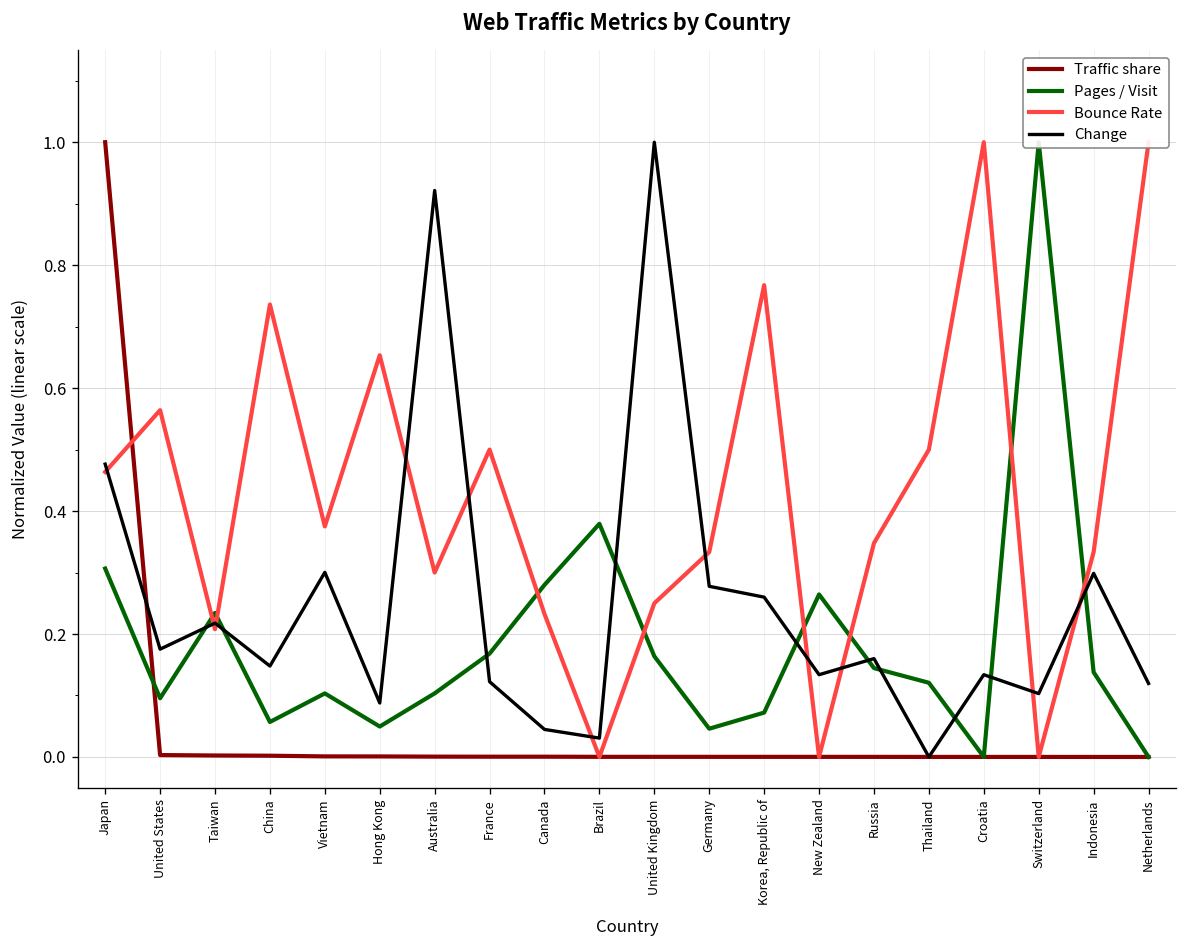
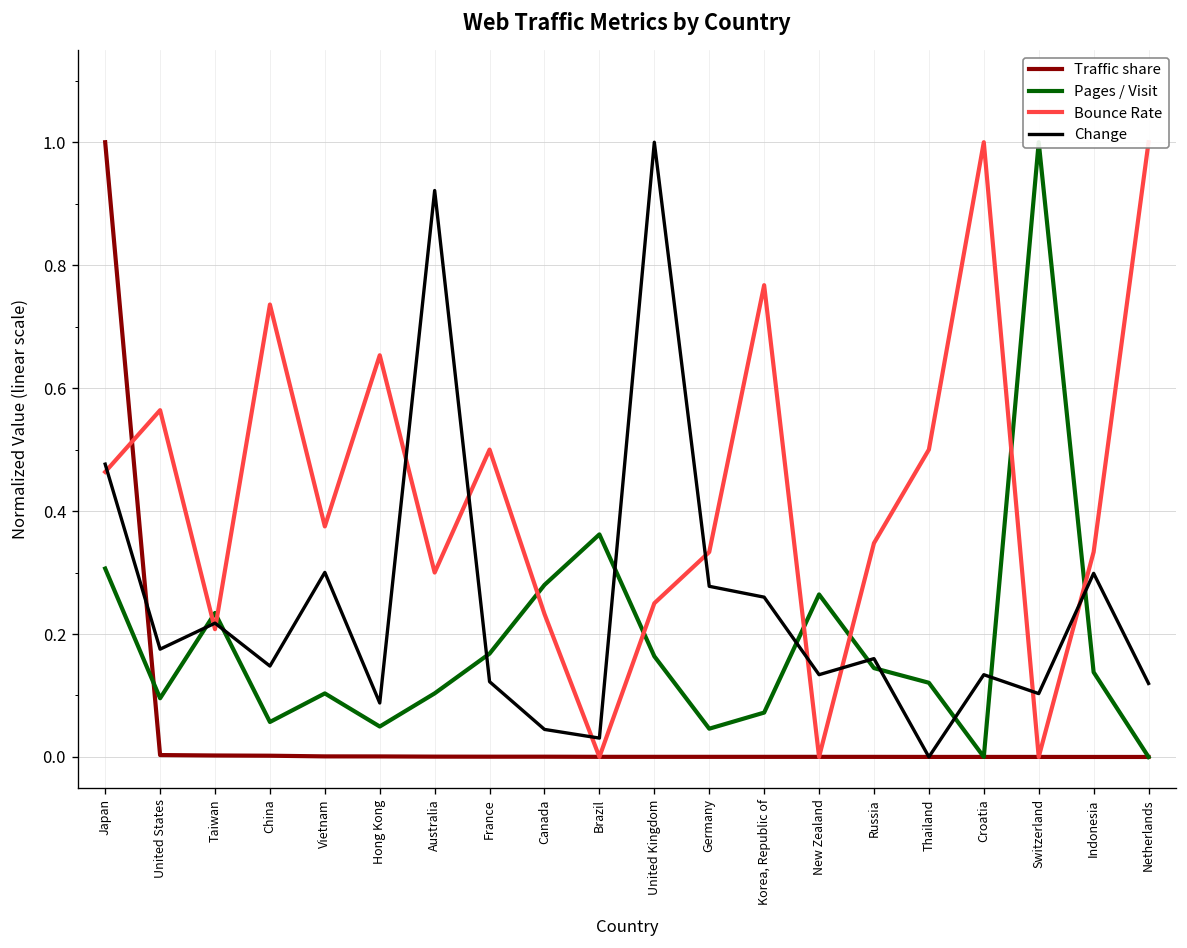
Pages / Visit, Brazil: 0.38 -> 0.36
